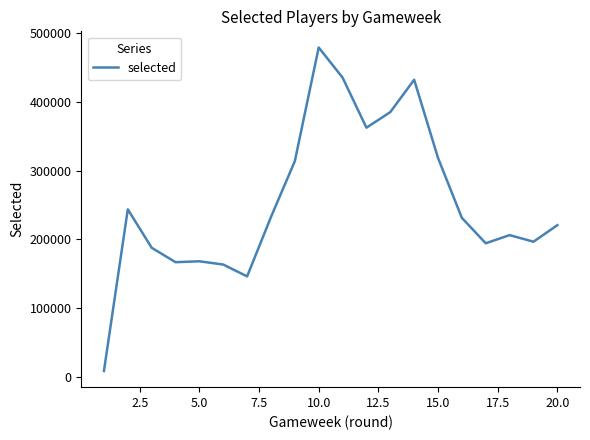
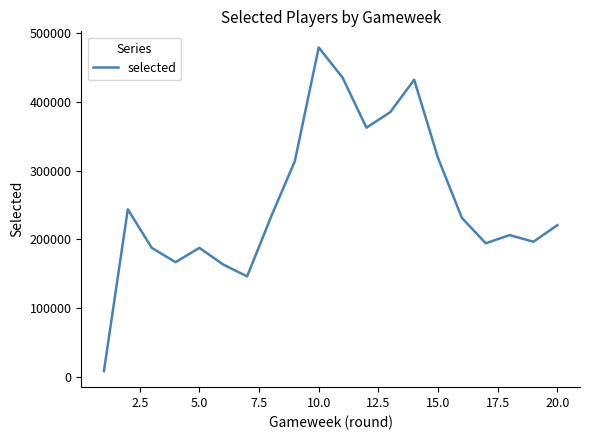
5.0: 170000 -> 190000
